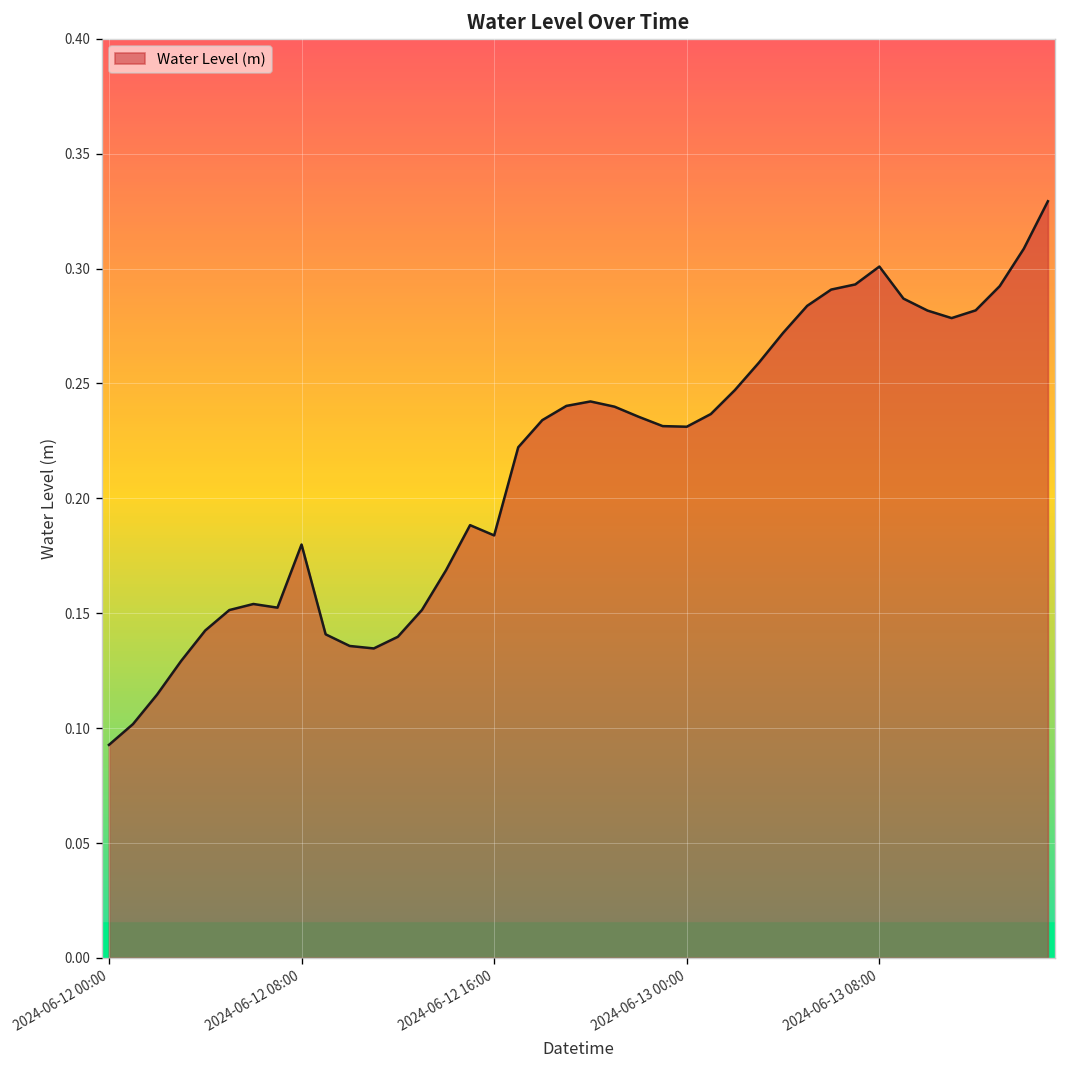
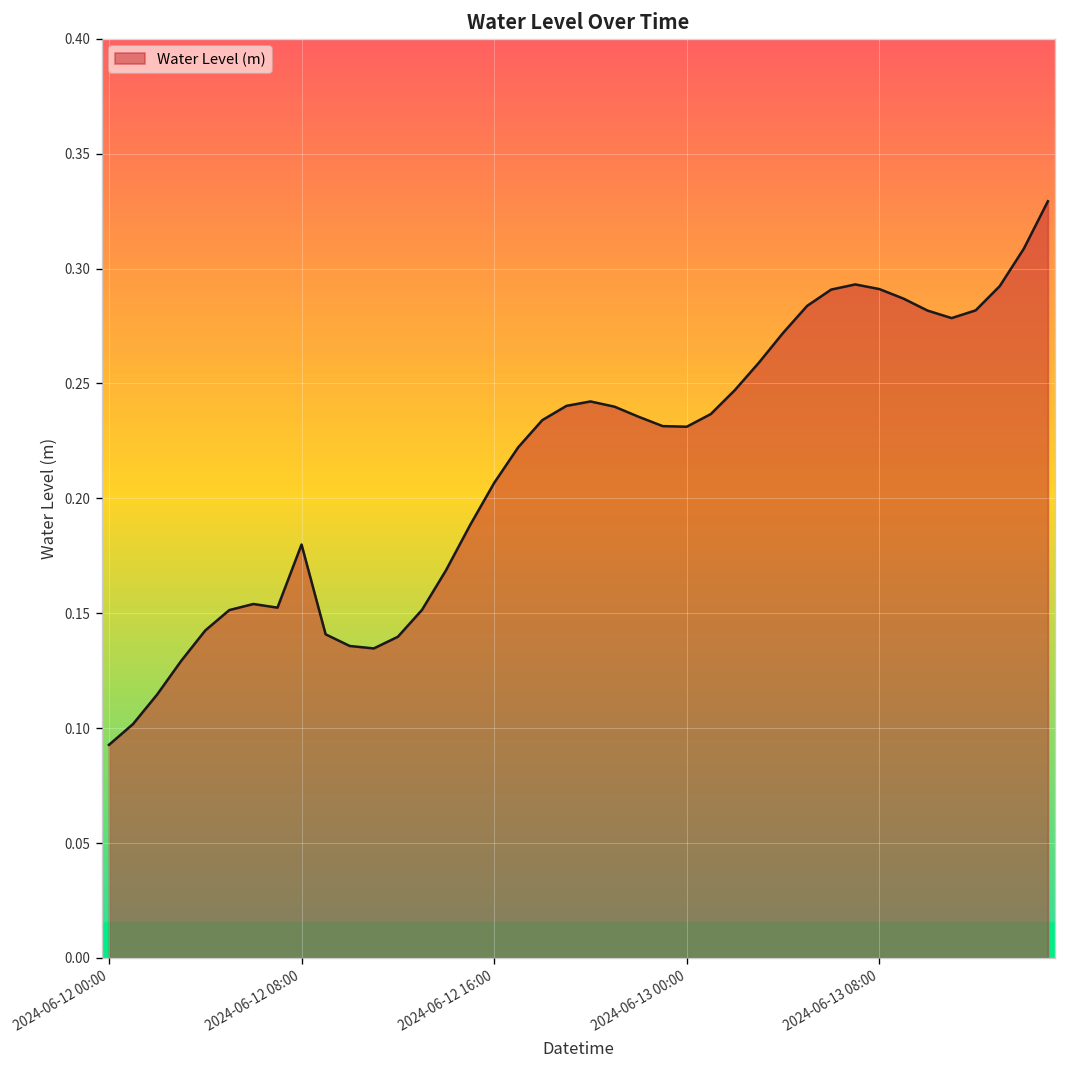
2024-06-12 16:00: 0.184 -> 0.207
2024-06-13 08:00: 0.301 -> 0.291
